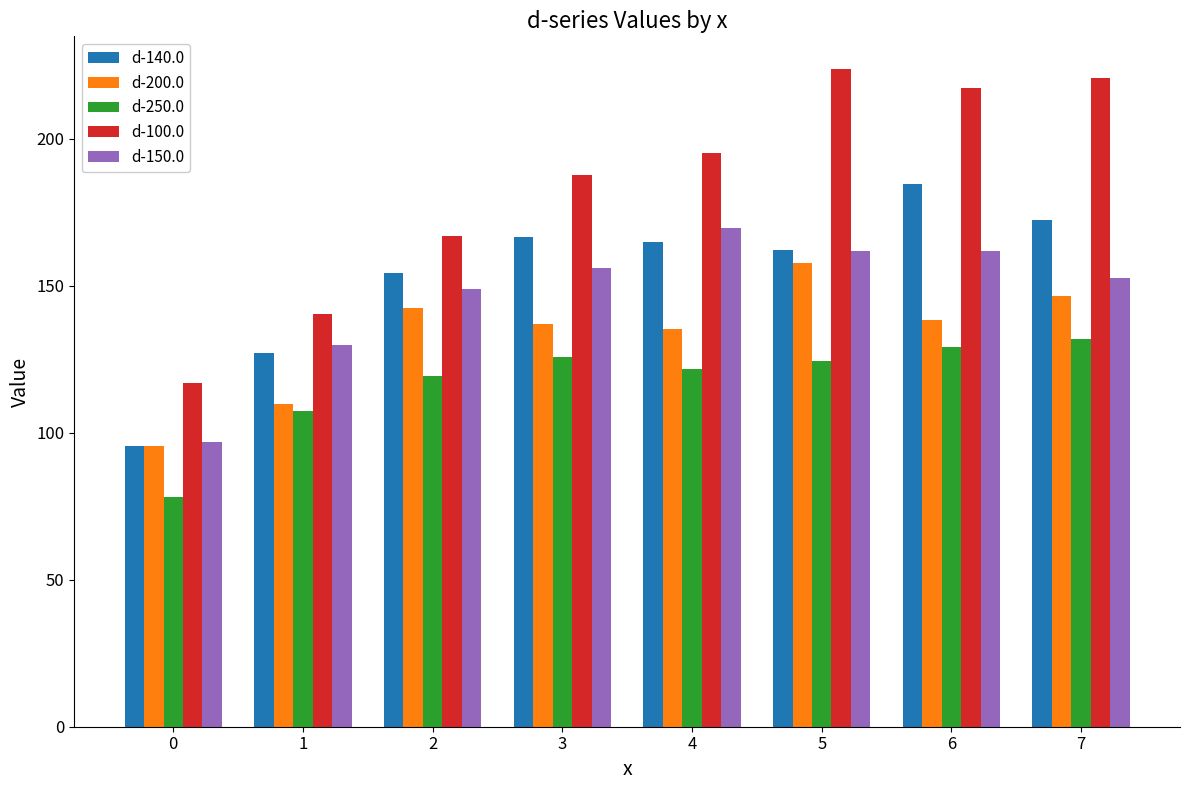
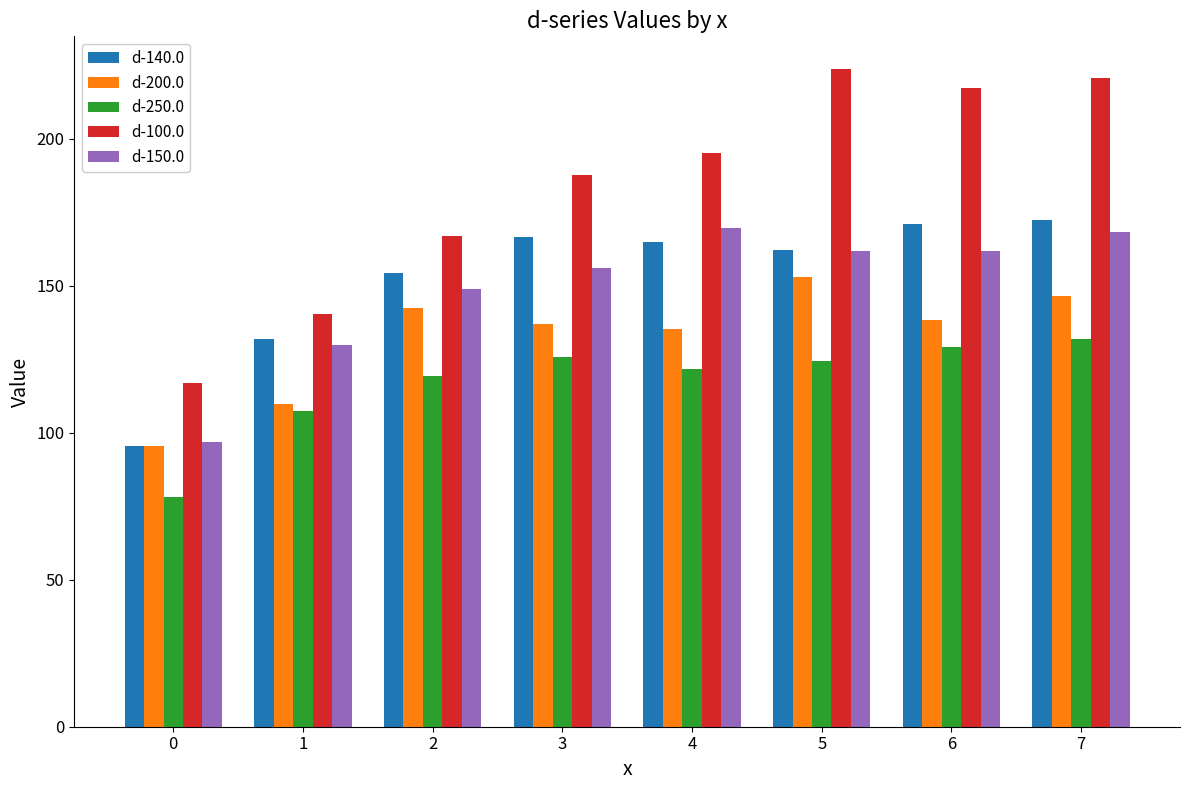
d-140.0, 1: 127 -> 132
d-200.0, 5: 158 -> 153
d-140.0, 6: 185 -> 171
d-150.0, 7: 153 -> 168
